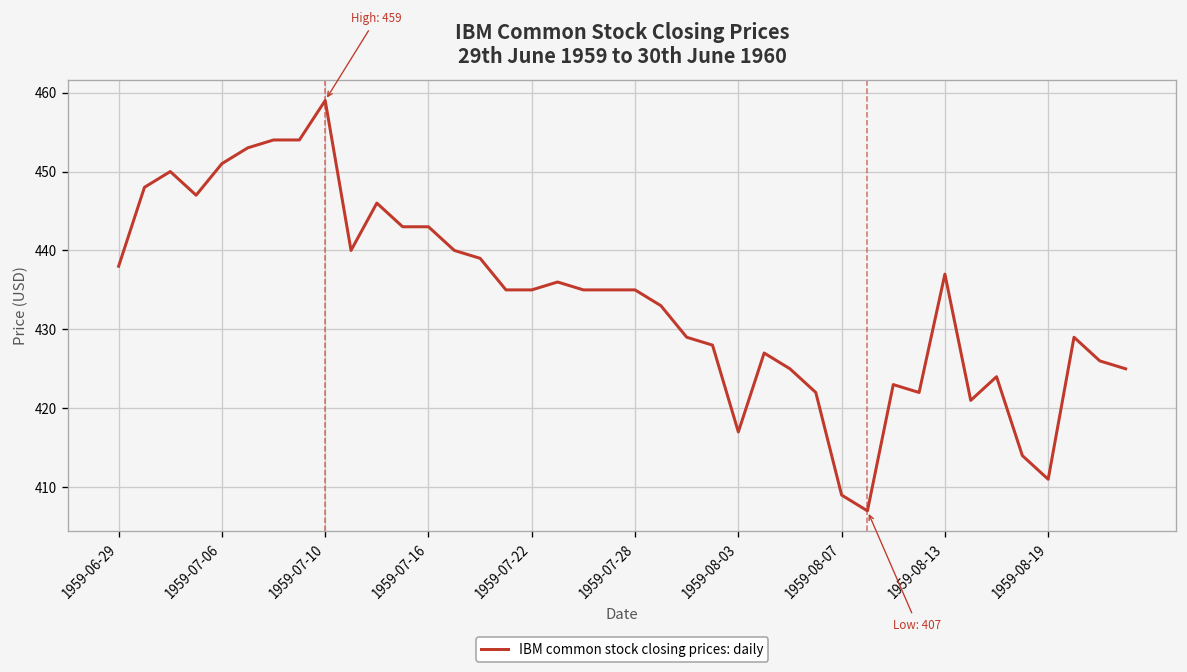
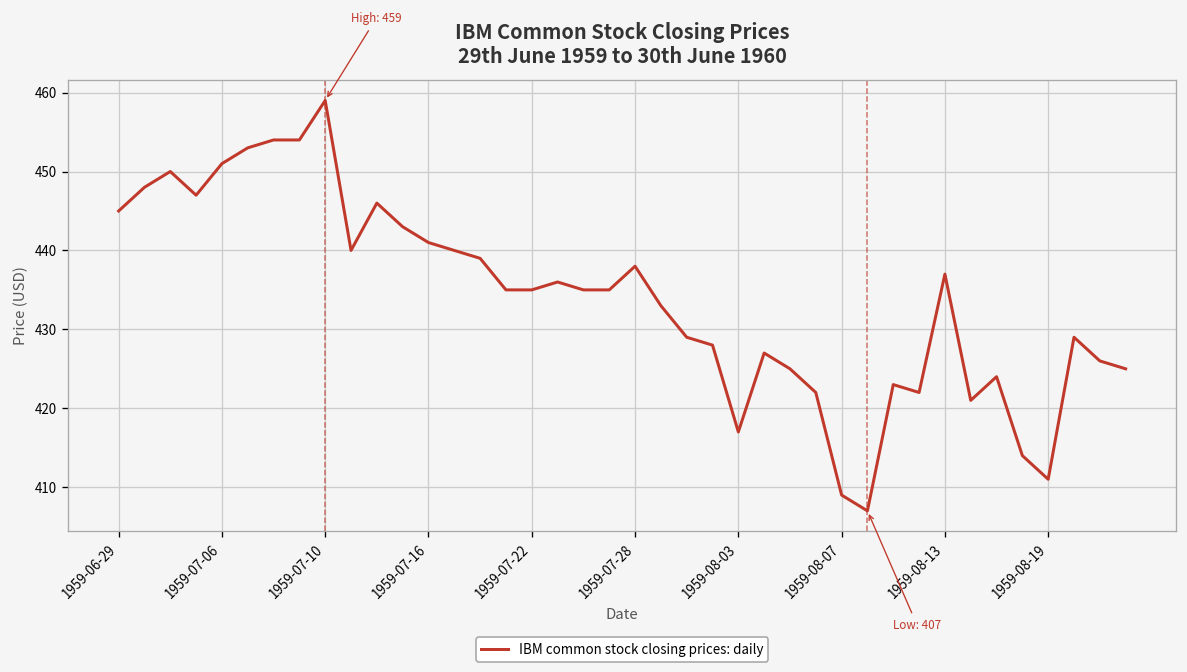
1959-06-29: 438 -> 445
1959-07-16: 443 -> 441
1959-07-28: 435 -> 438
